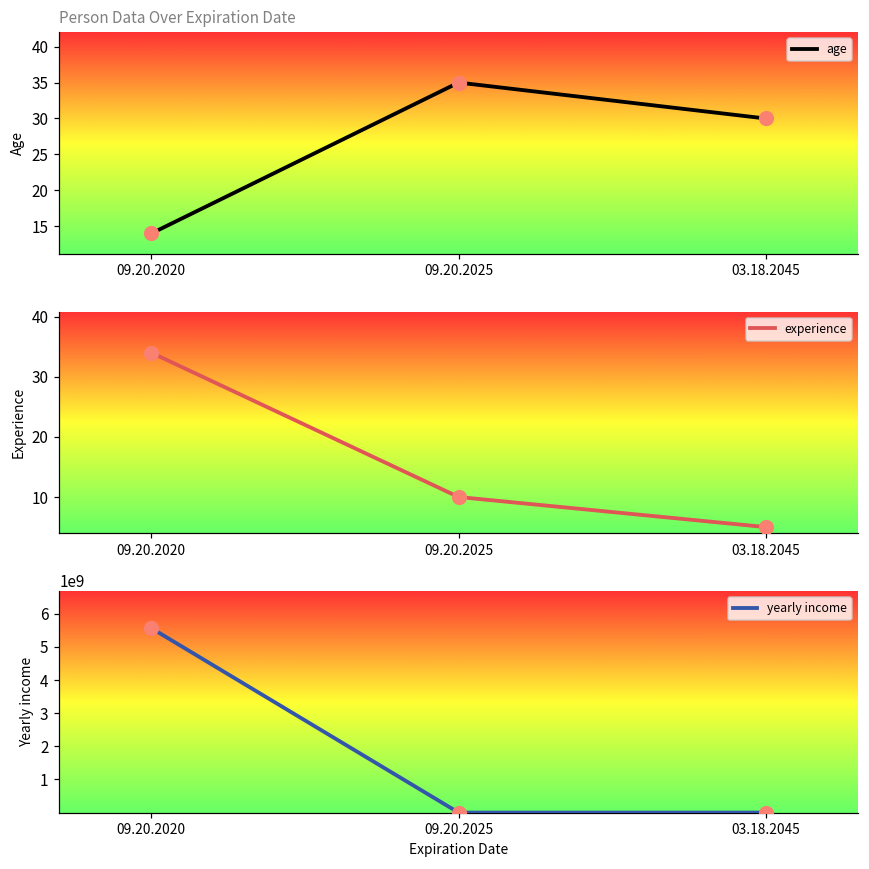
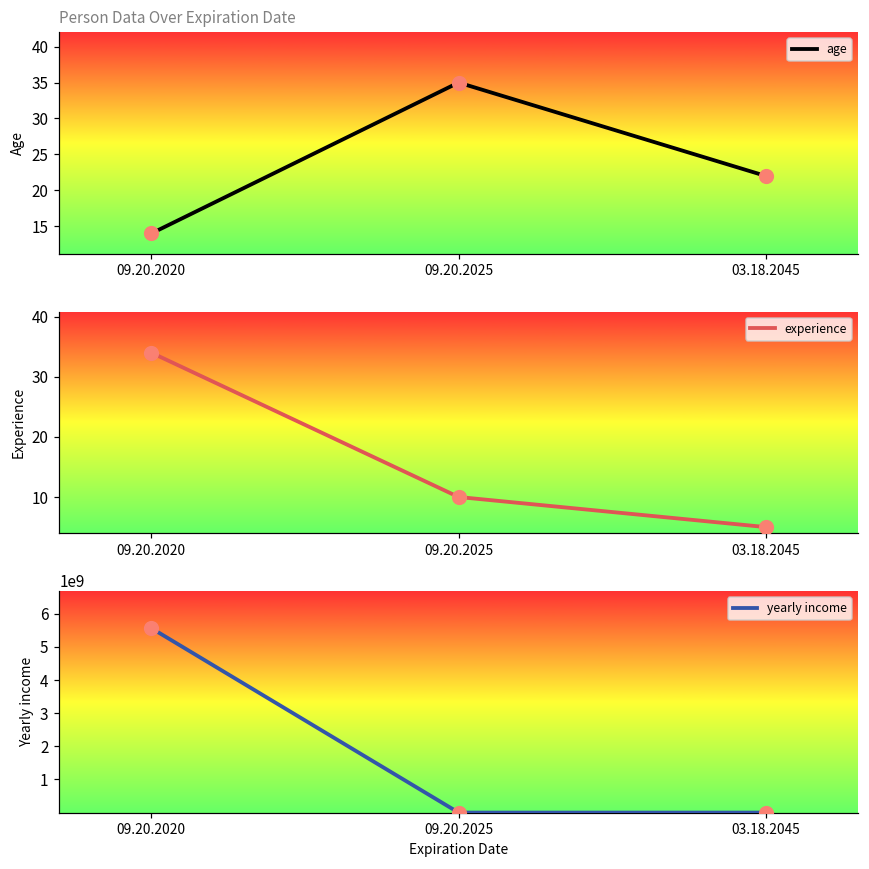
Person Data Over Expiration Date, 03.18.2045: 30 -> 22
